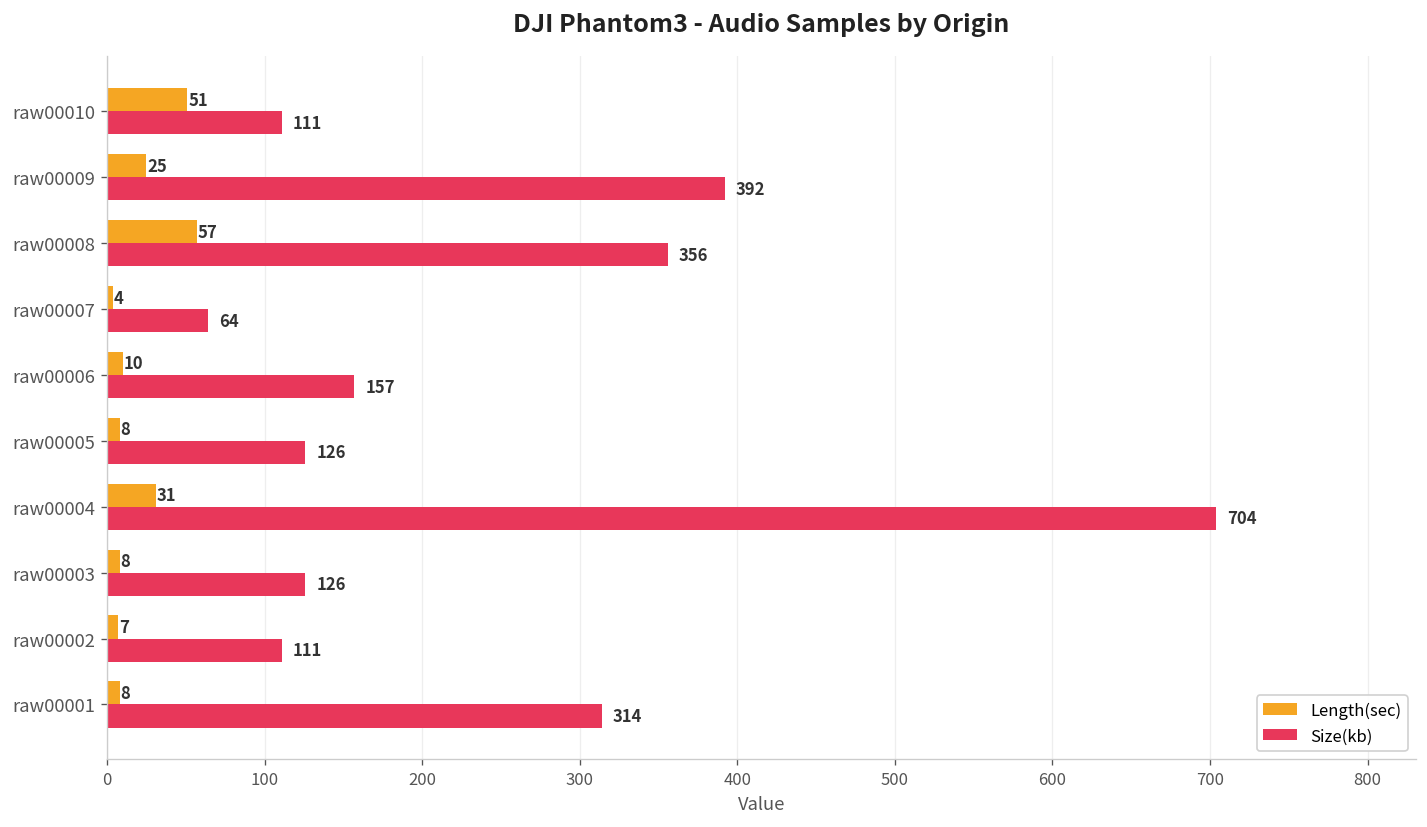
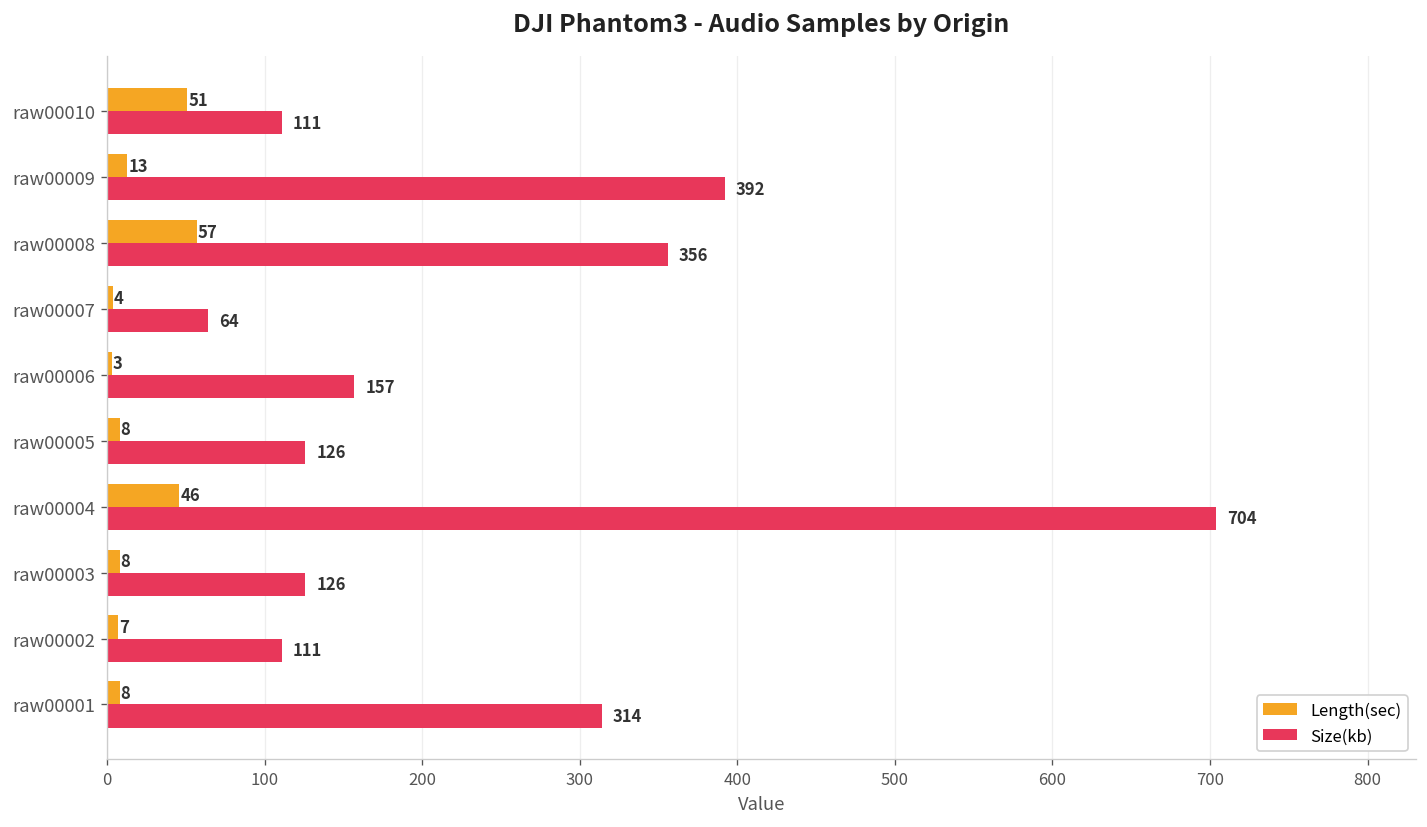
Length(sec), raw00009: 25 -> 13
Length(sec), raw00006: 10 -> 3
Length(sec), raw00004: 31 -> 46
